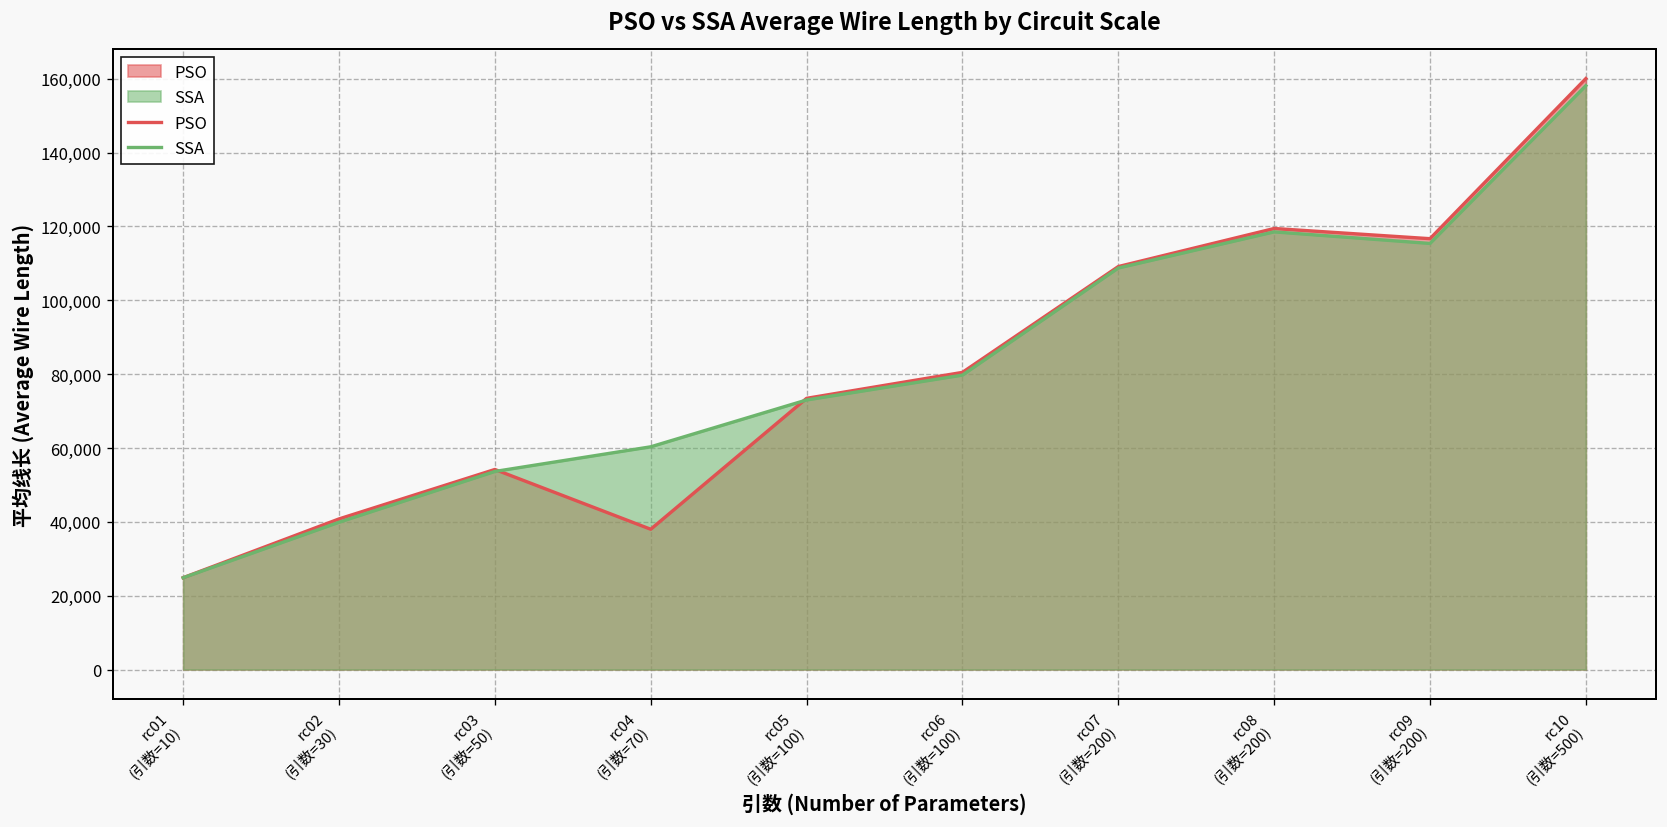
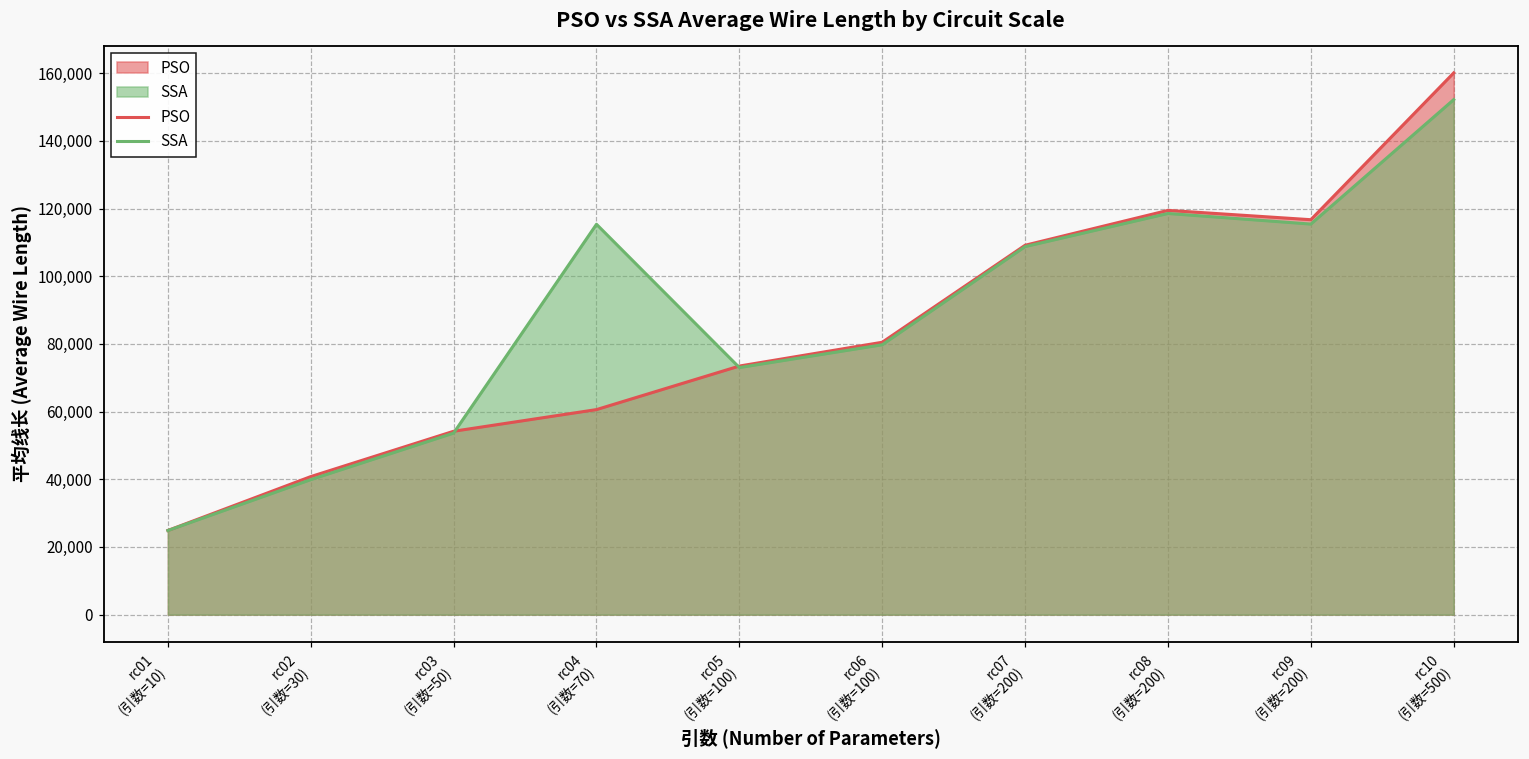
PSO, rc04 (引数=70): 38,000 -> 61,000
SSA, rc04 (引数=70): 60,000 -> 115,000
SSA, rc10 (引数=500): 158,000 -> 152,000
